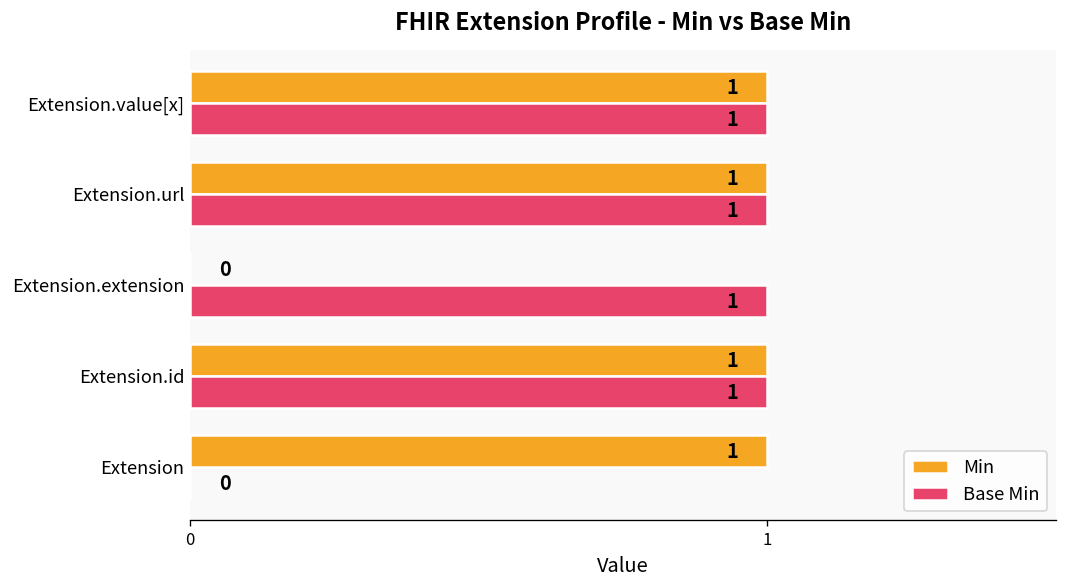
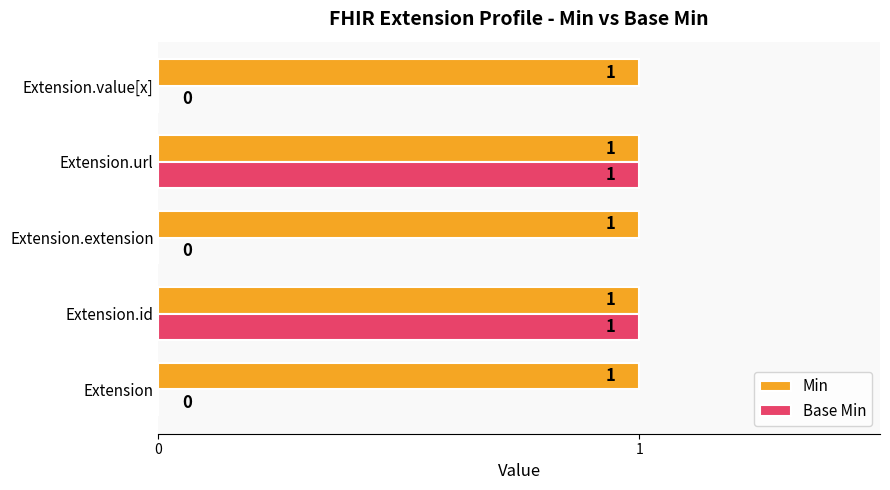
Base Min, Extension.value[x]: 1 -> 0
Min, Extension.extension: 0 -> 1
Base Min, Extension.extension: 1 -> 0
